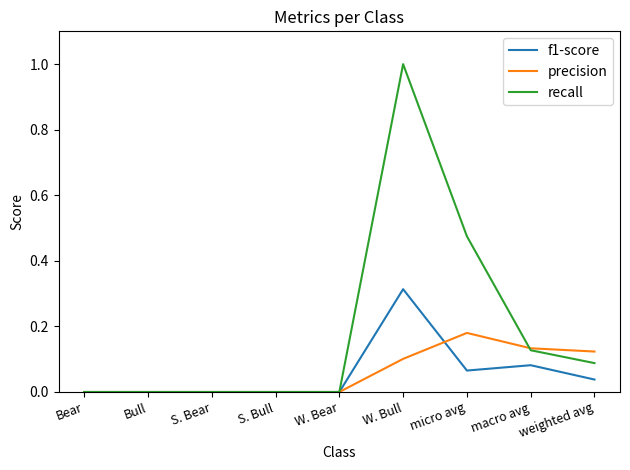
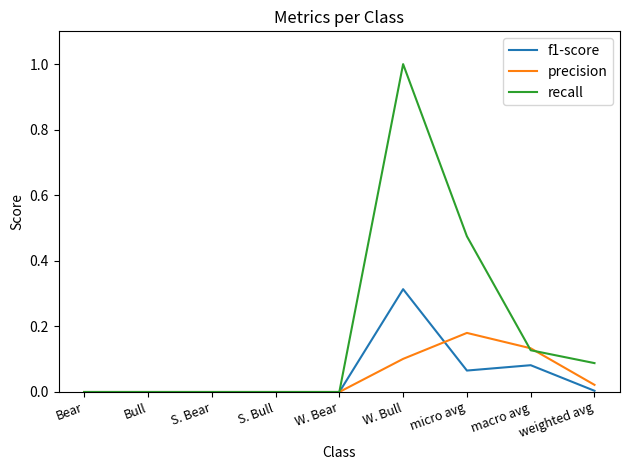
f1-score, weighted avg: 0.04 -> 0.00
precision, weighted avg: 0.12 -> 0.02
